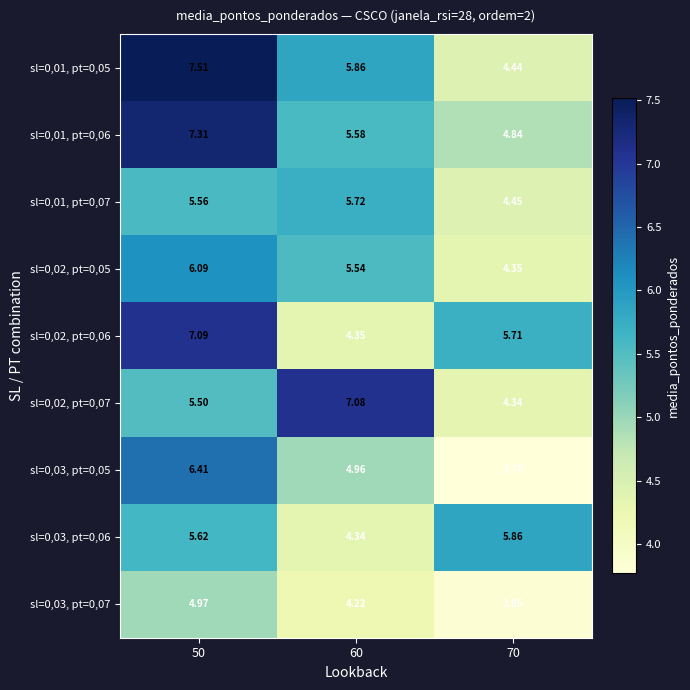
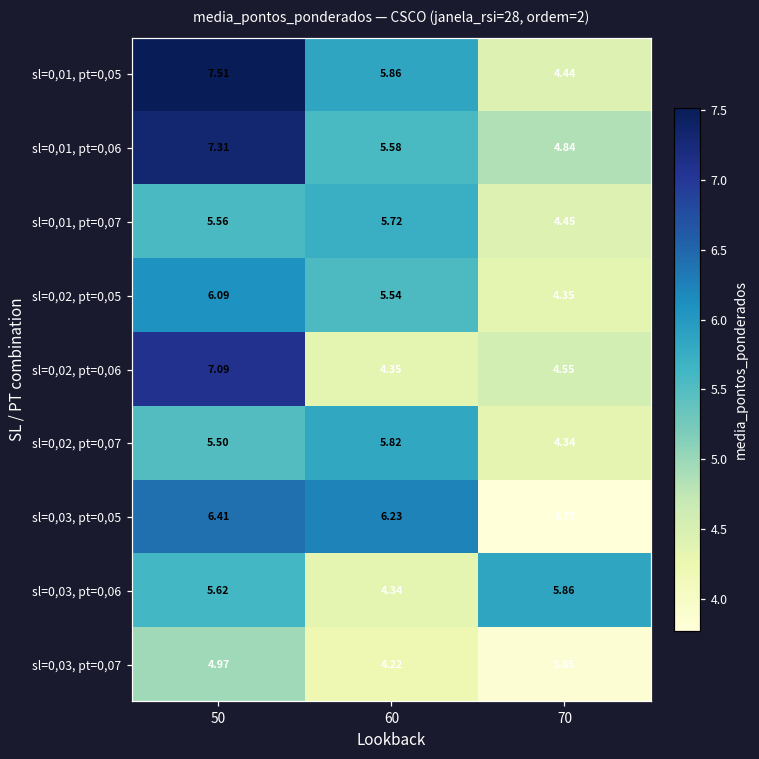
sl=0,02, pt=0,06, 70: 5.71 -> 4.55
sl=0,02, pt=0,07, 60: 7.08 -> 5.82
sl=0,03, pt=0,05, 60: 4.96 -> 6.23
